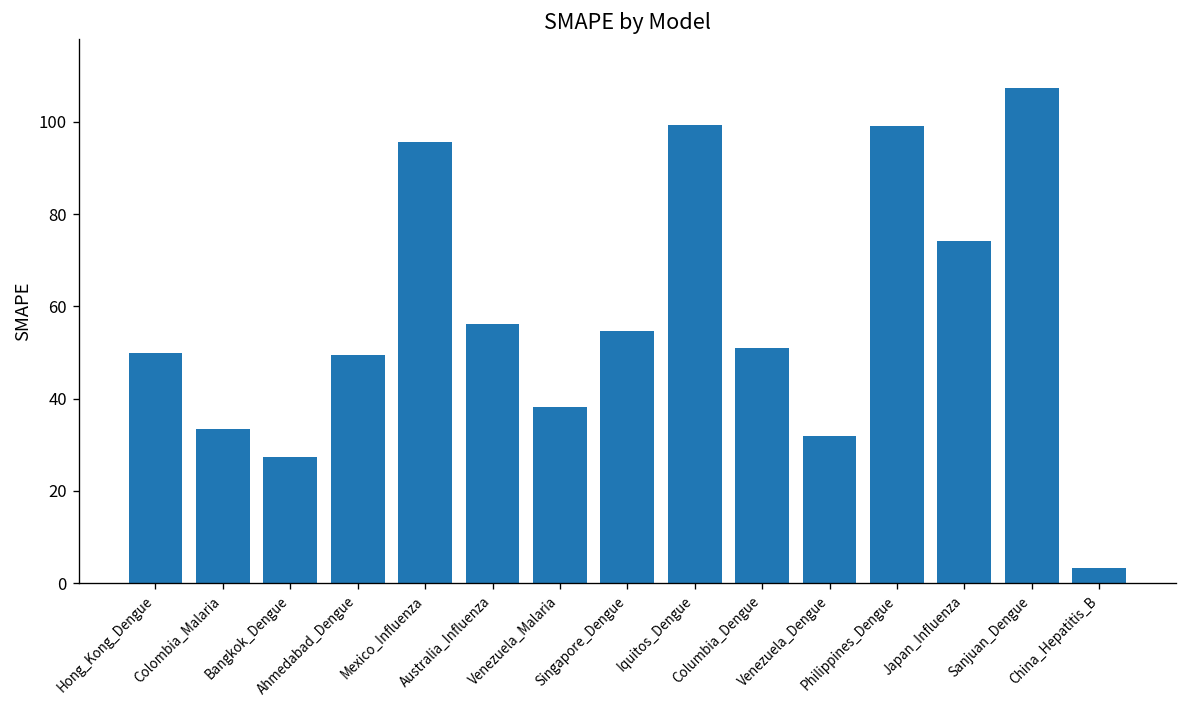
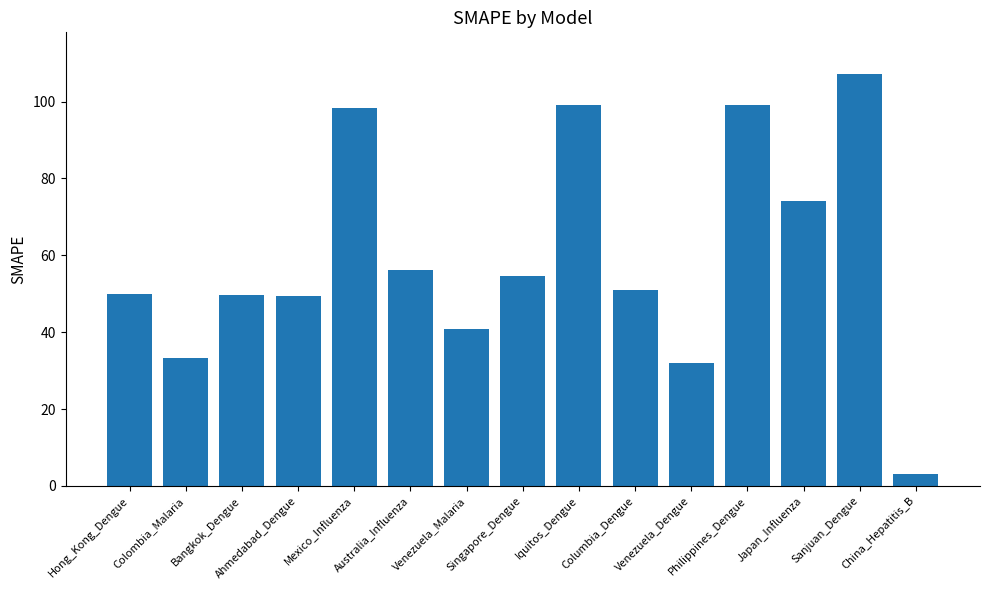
Bangkok_Dengue: 27 -> 50
Mexico_Influenza: 96 -> 98
Venezuela_Malaria: 38 -> 41
